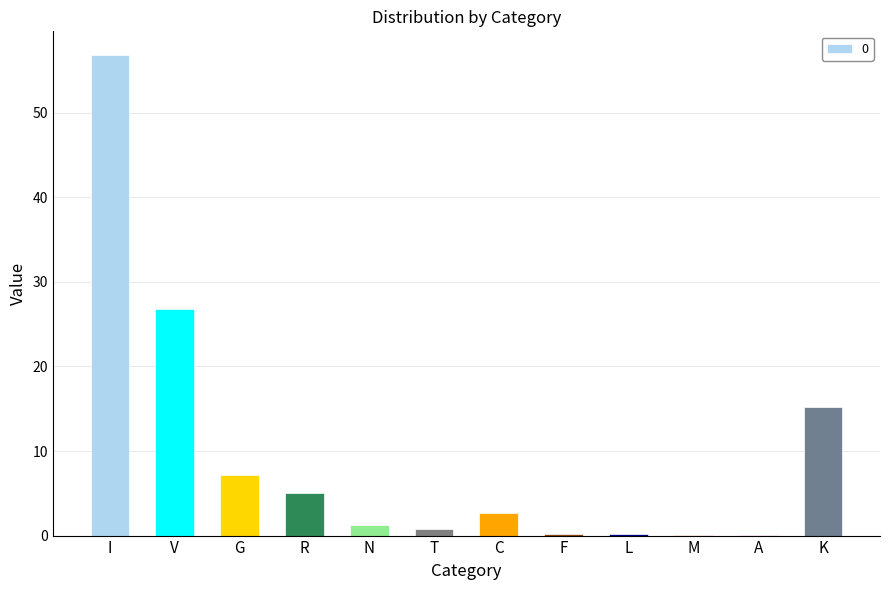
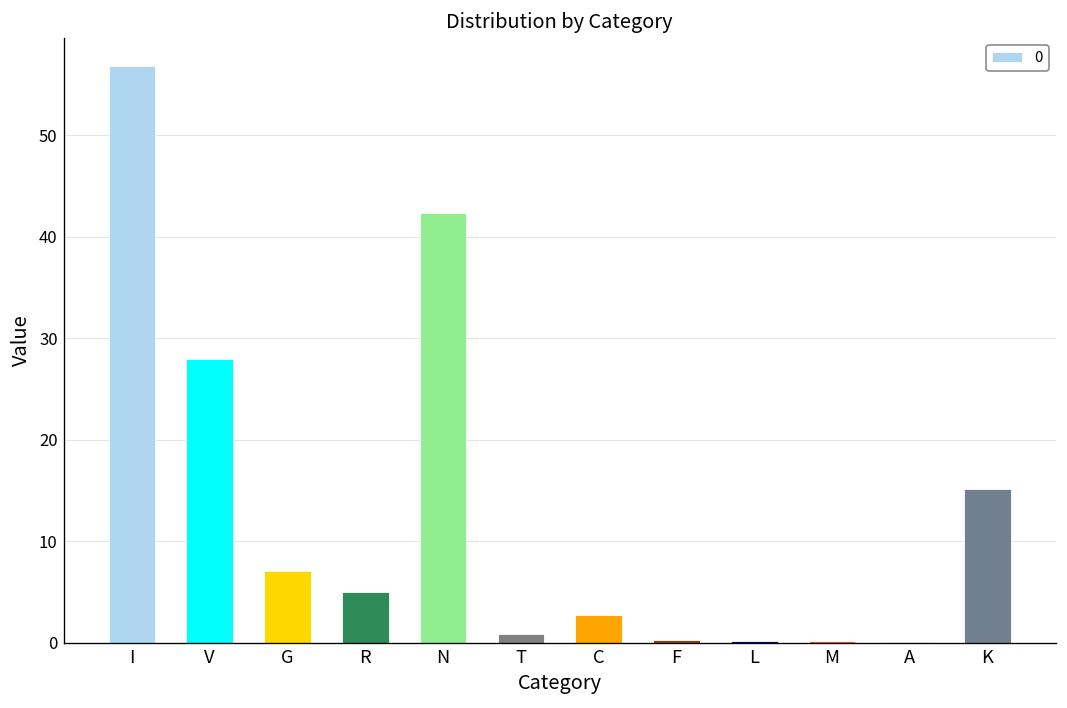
V: 27 -> 28
N: 1 -> 42
